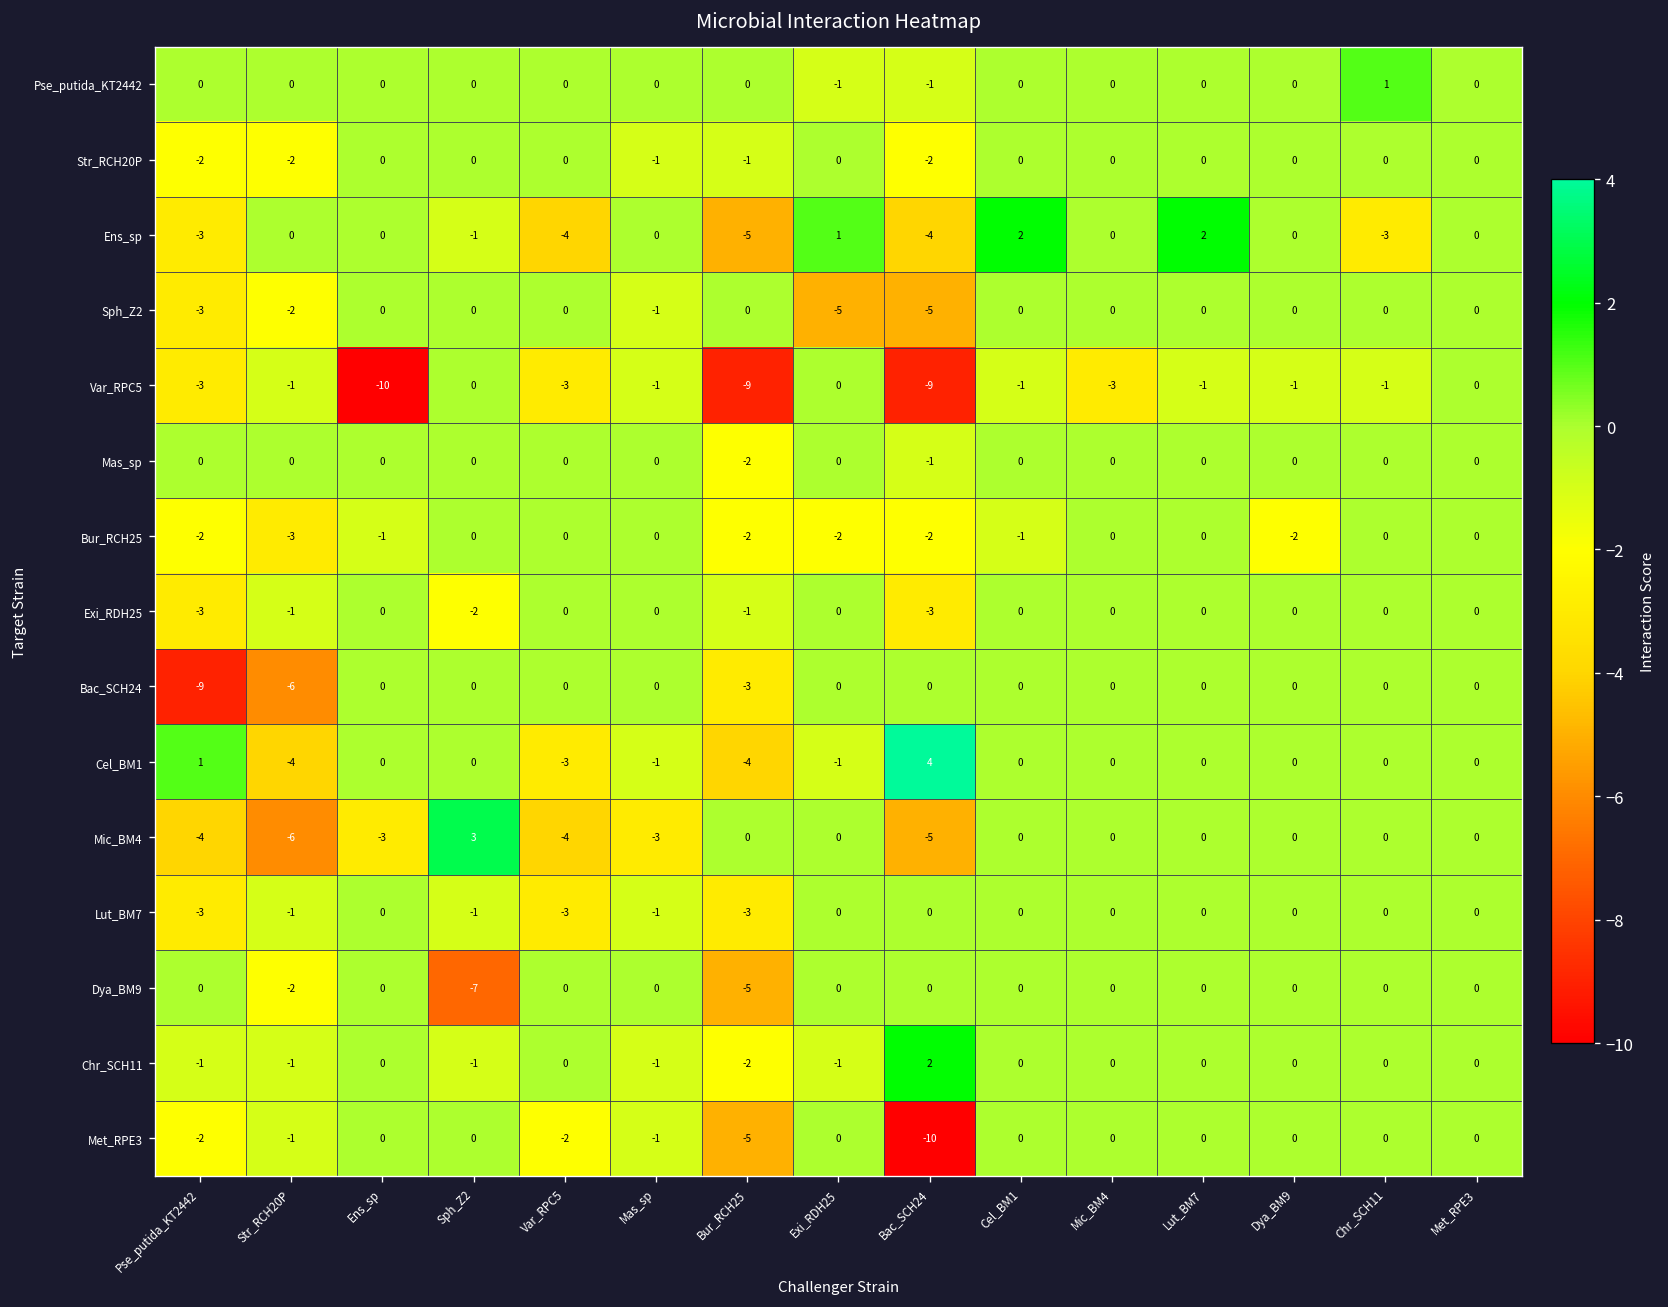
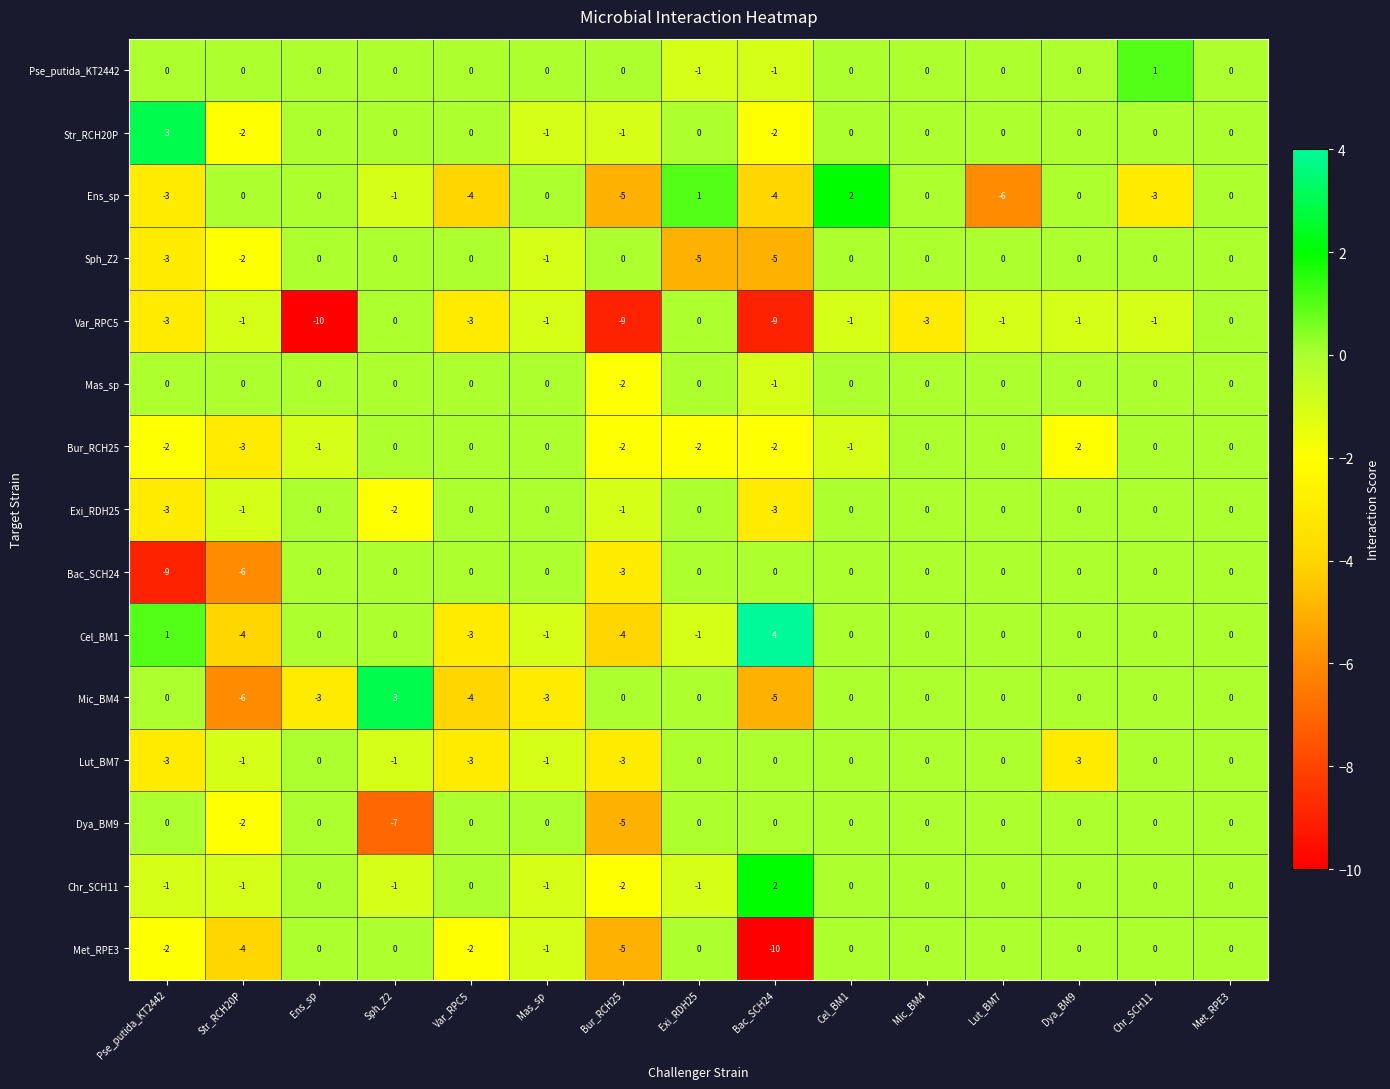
Str_RCH20P, Pse_putida_KT2442: -2 -> 3
Ens_sp, Lut_BM7: 2 -> -6
Mic_BM4, Pse_putida_KT2442: -4 -> 0
Lut_BM7, Dya_BM9: 0 -> -3
Met_RPE3, Str_RCH20P: -1 -> -4
